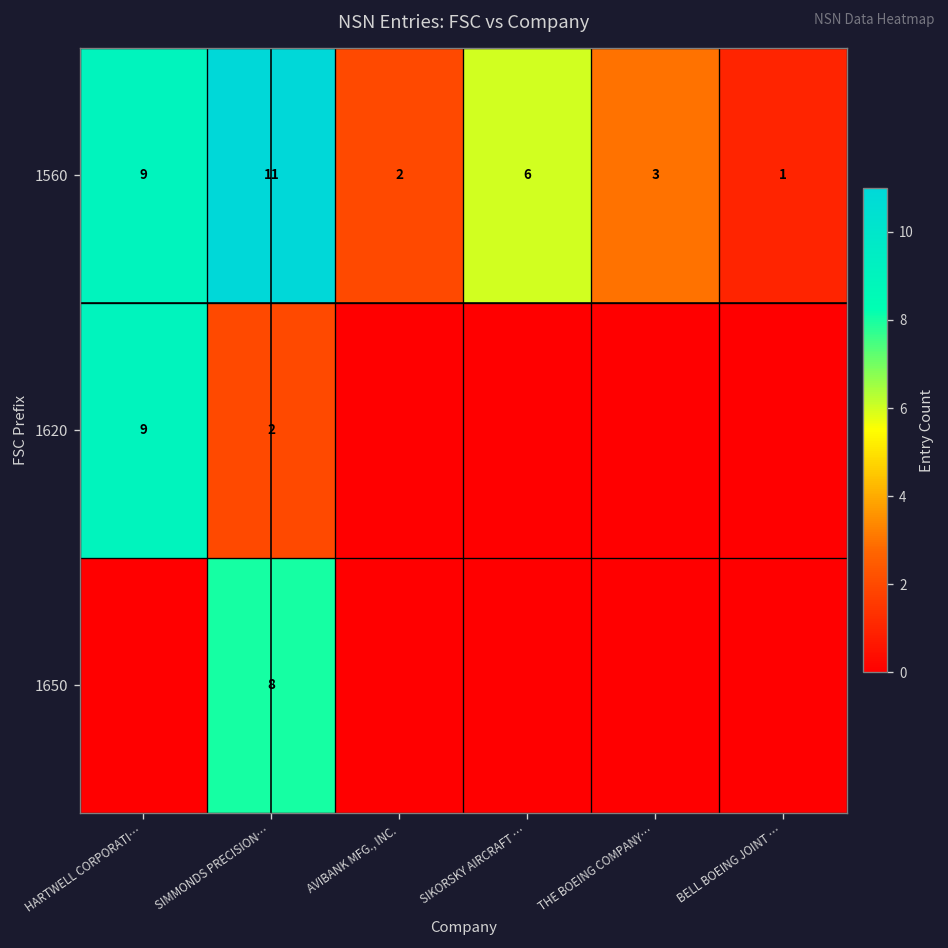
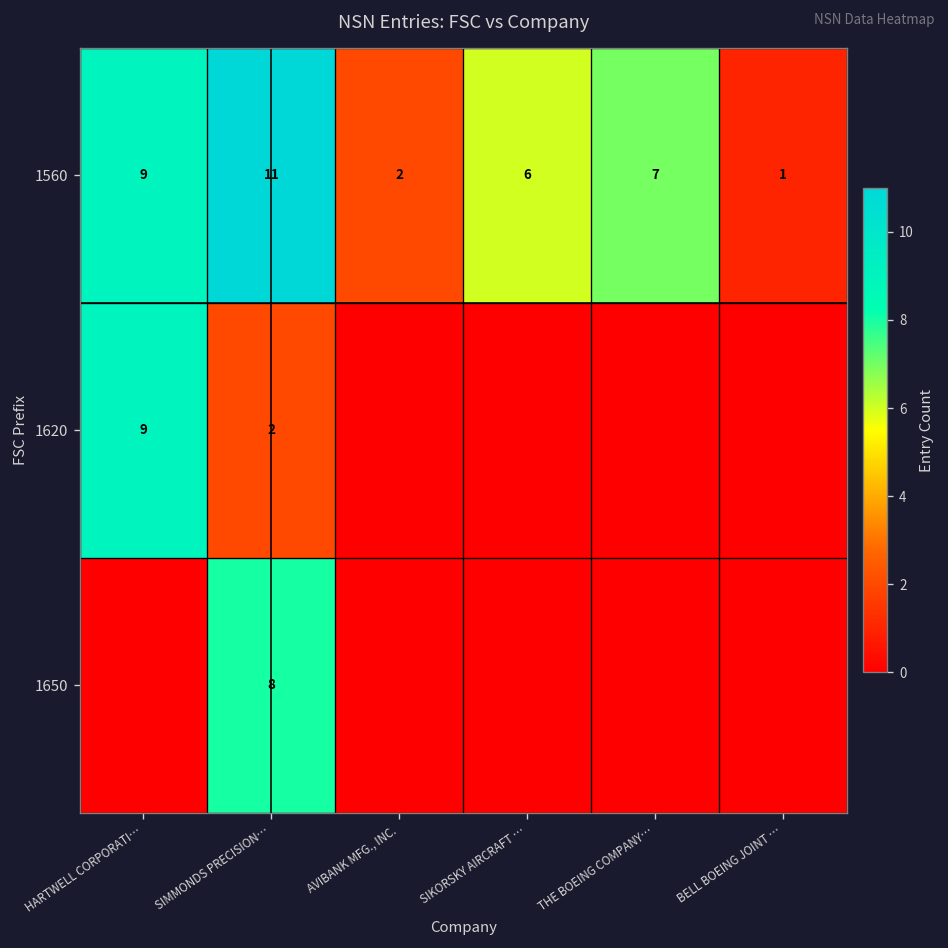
1560, THE BOEING COMPANY…: 3 -> 7
